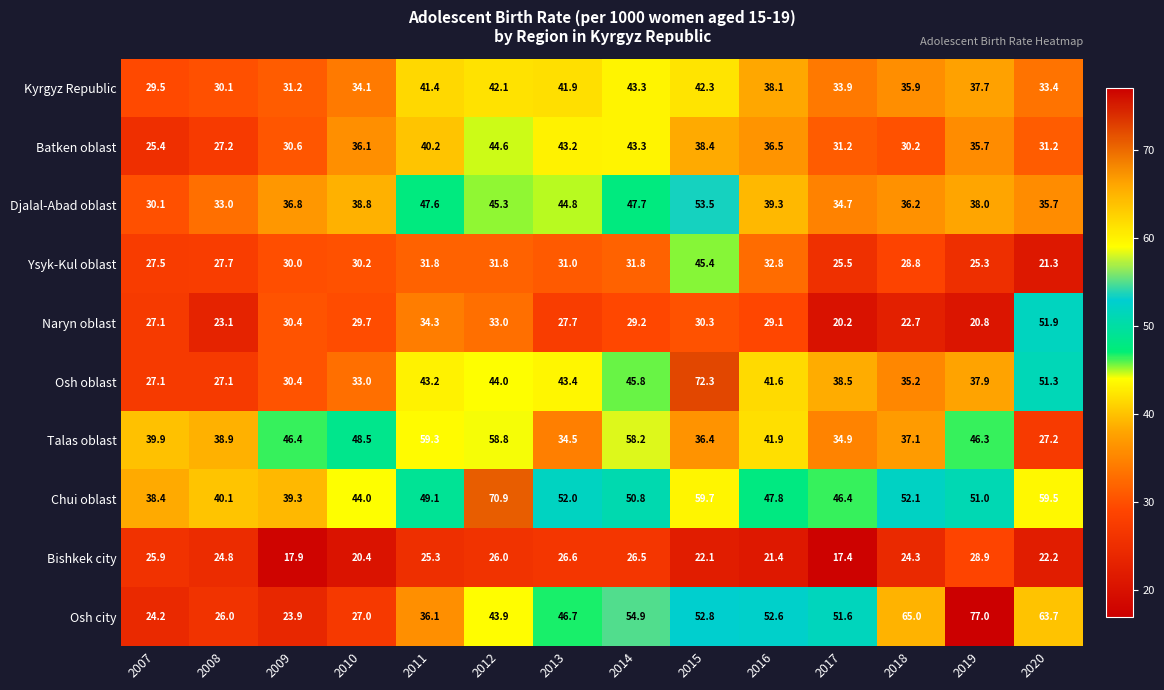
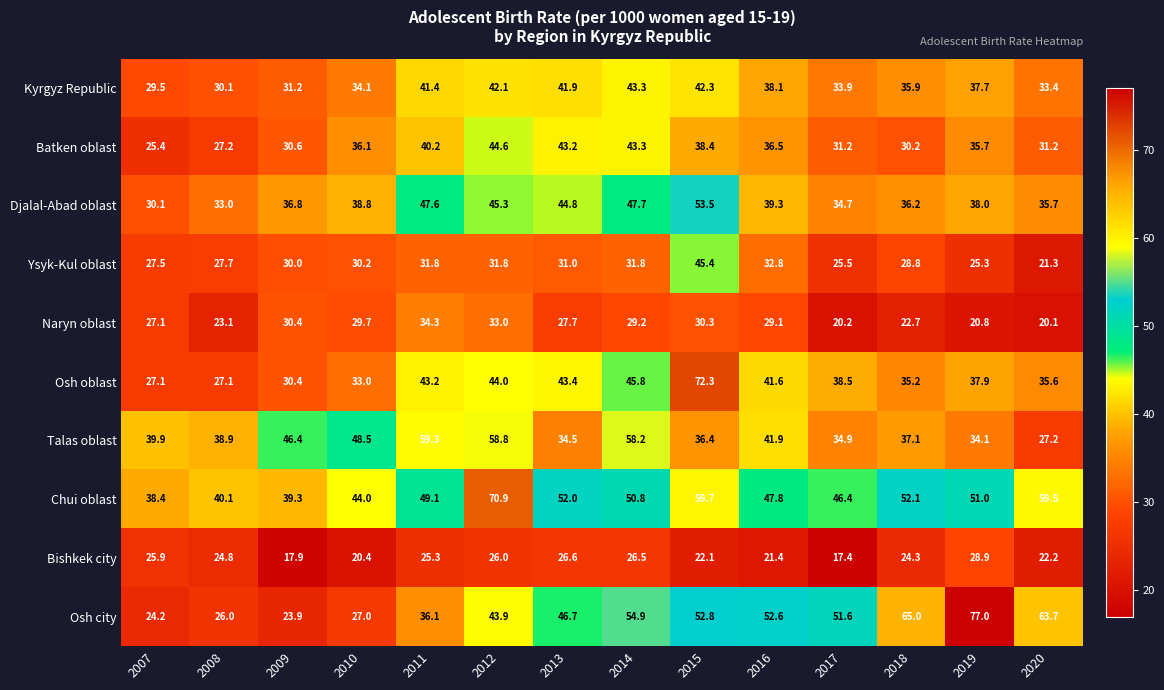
Naryn oblast, 2020: 51.9 -> 20.1
Osh oblast, 2020: 51.3 -> 35.6
Talas oblast, 2019: 46.3 -> 34.1
